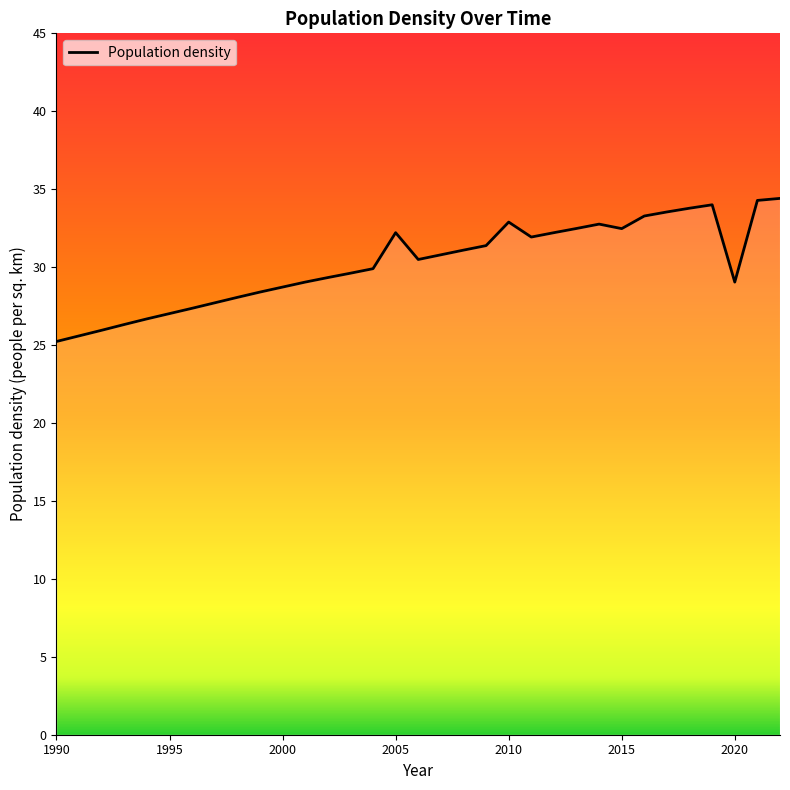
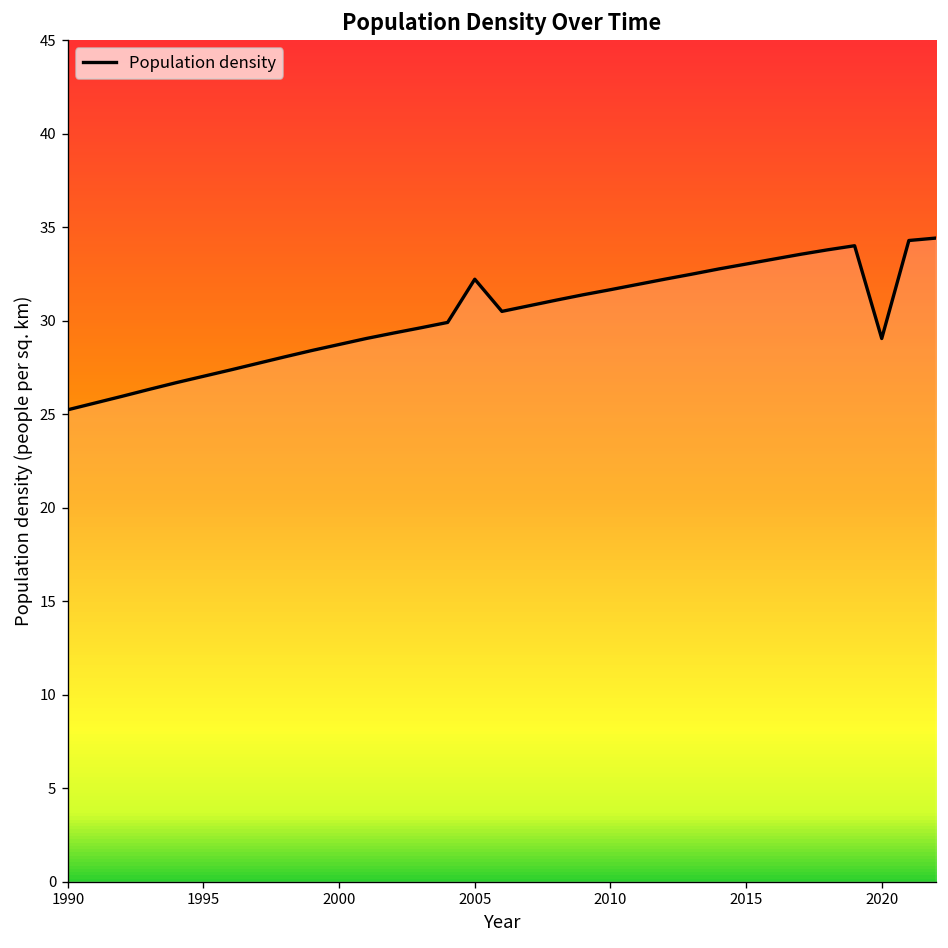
2010: 32.9 -> 31.7
2015: 32.5 -> 33.0
